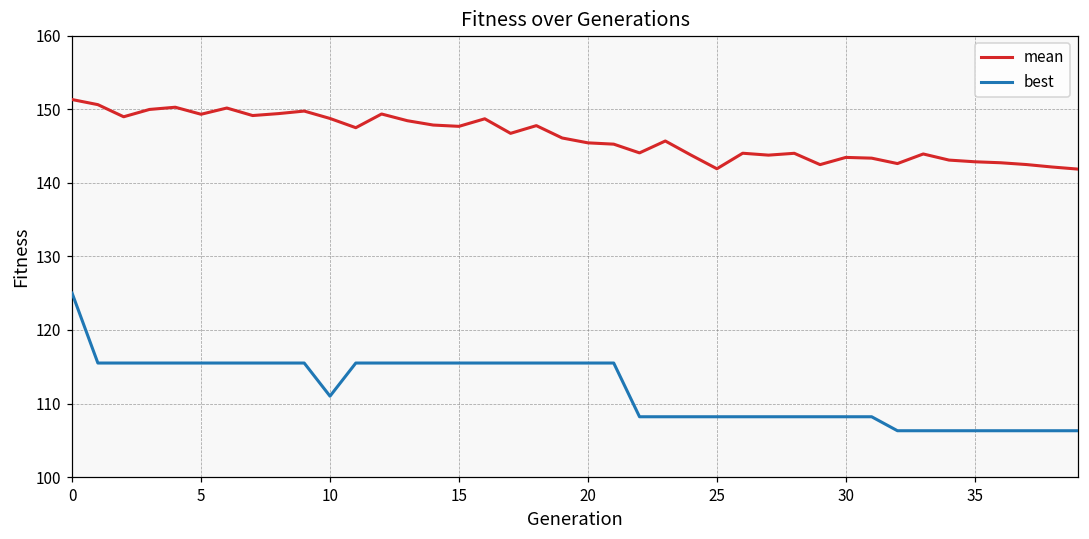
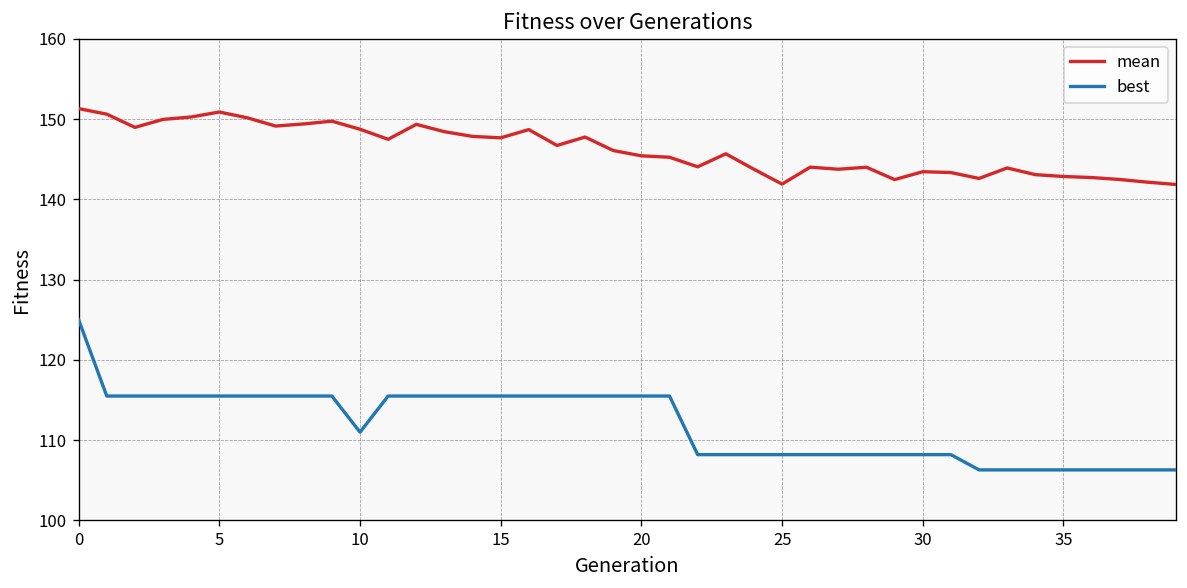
mean, 5: 149 -> 151
